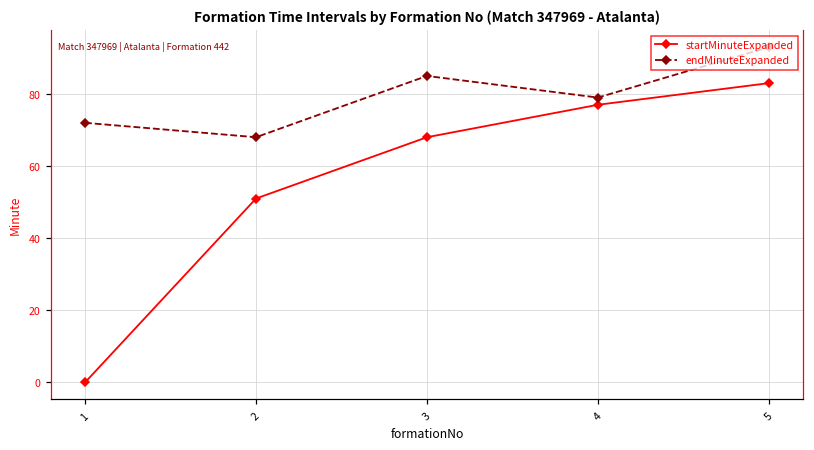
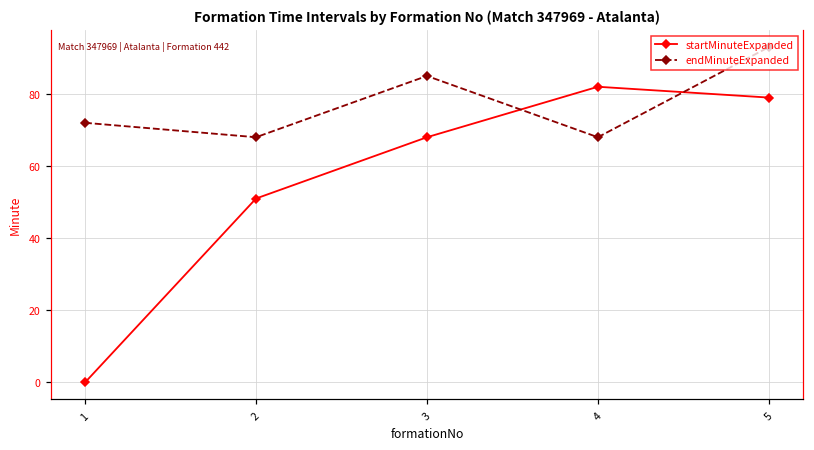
startMinuteExpanded, 4: 77 -> 82
endMinuteExpanded, 4: 79 -> 68
startMinuteExpanded, 5: 83 -> 79
